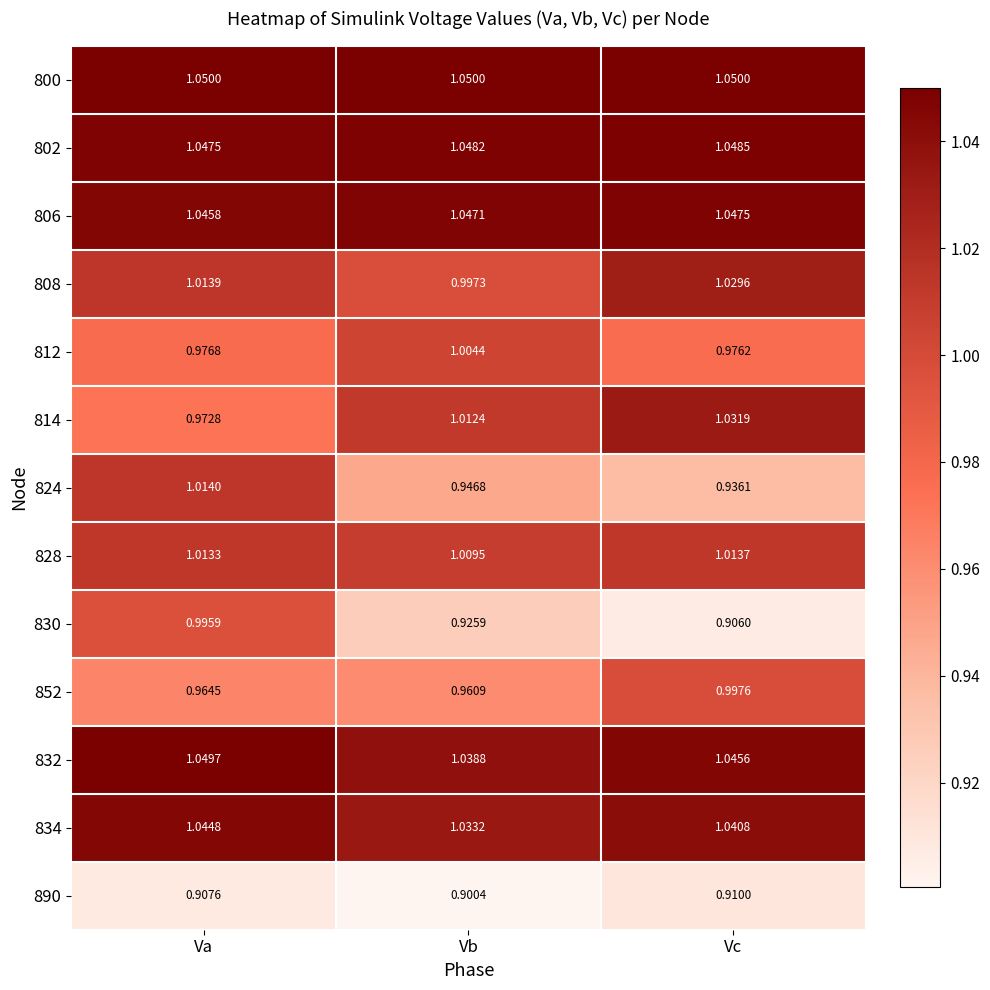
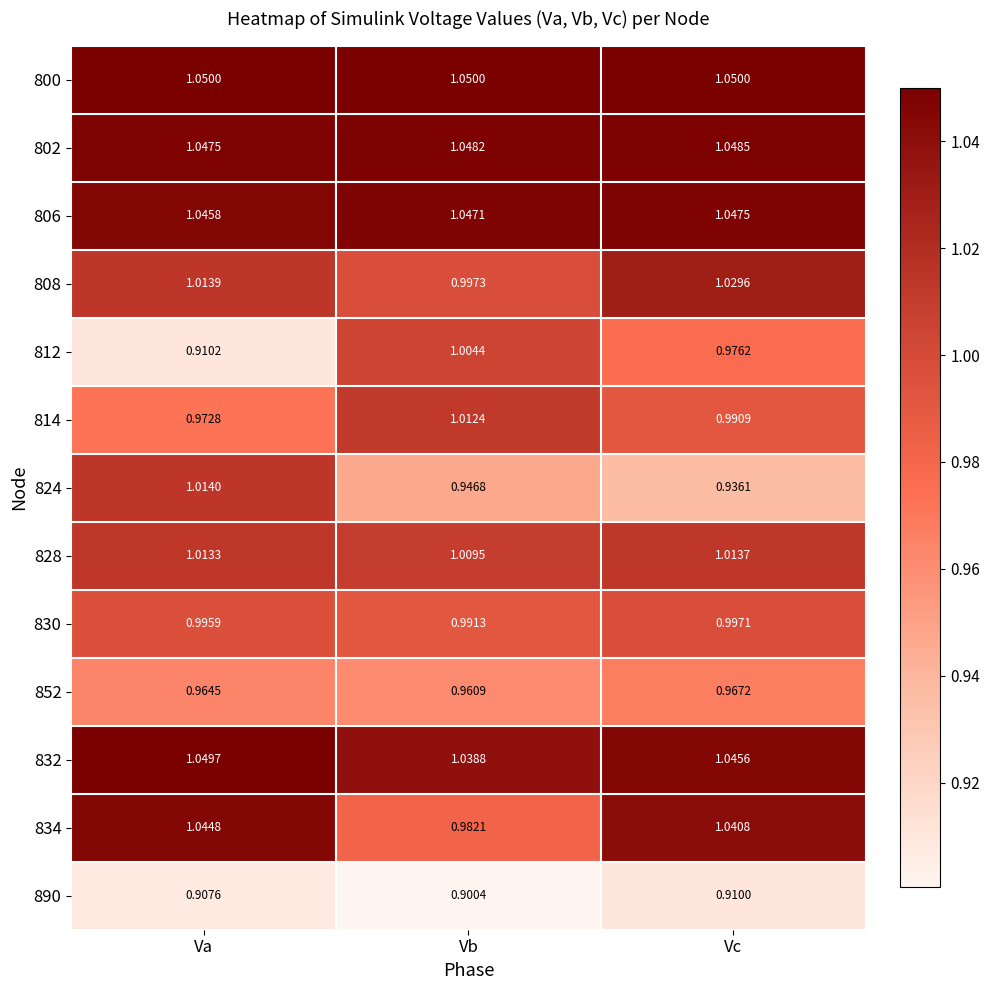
812, Va: 0.9768 -> 0.9102
814, Vc: 1.0319 -> 0.9909
830, Vb: 0.9259 -> 0.9913
830, Vc: 0.9060 -> 0.9971
852, Vc: 0.9976 -> 0.9672
834, Vb: 1.0332 -> 0.9821
